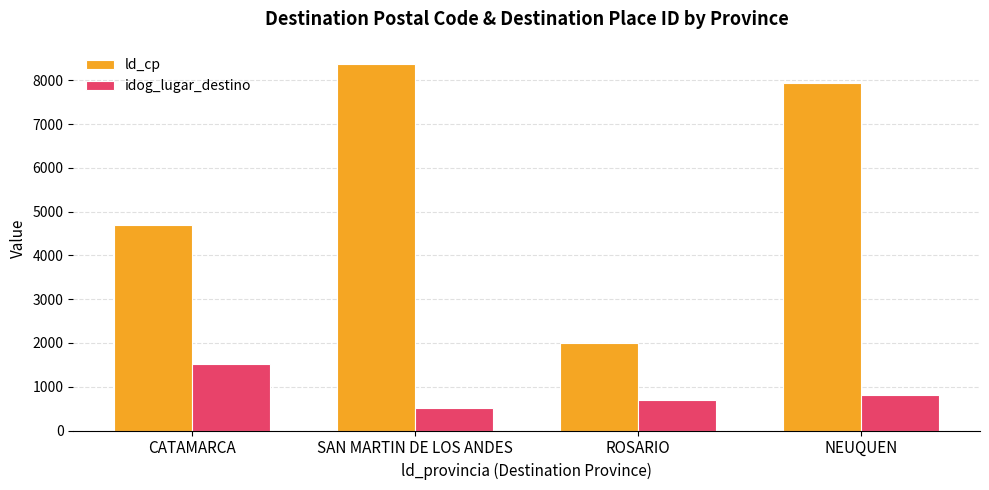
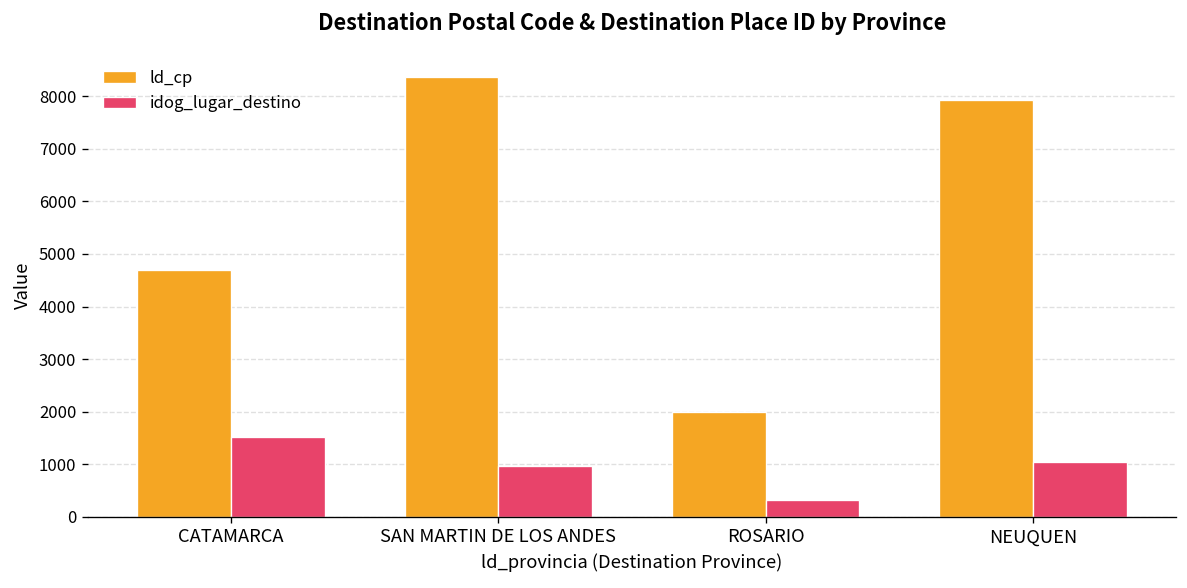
idog_lugar_destino, SAN MARTIN DE LOS ANDES: 500 -> 1000
idog_lugar_destino, ROSARIO: 700 -> 300
idog_lugar_destino, NEUQUEN: 800 -> 1000
